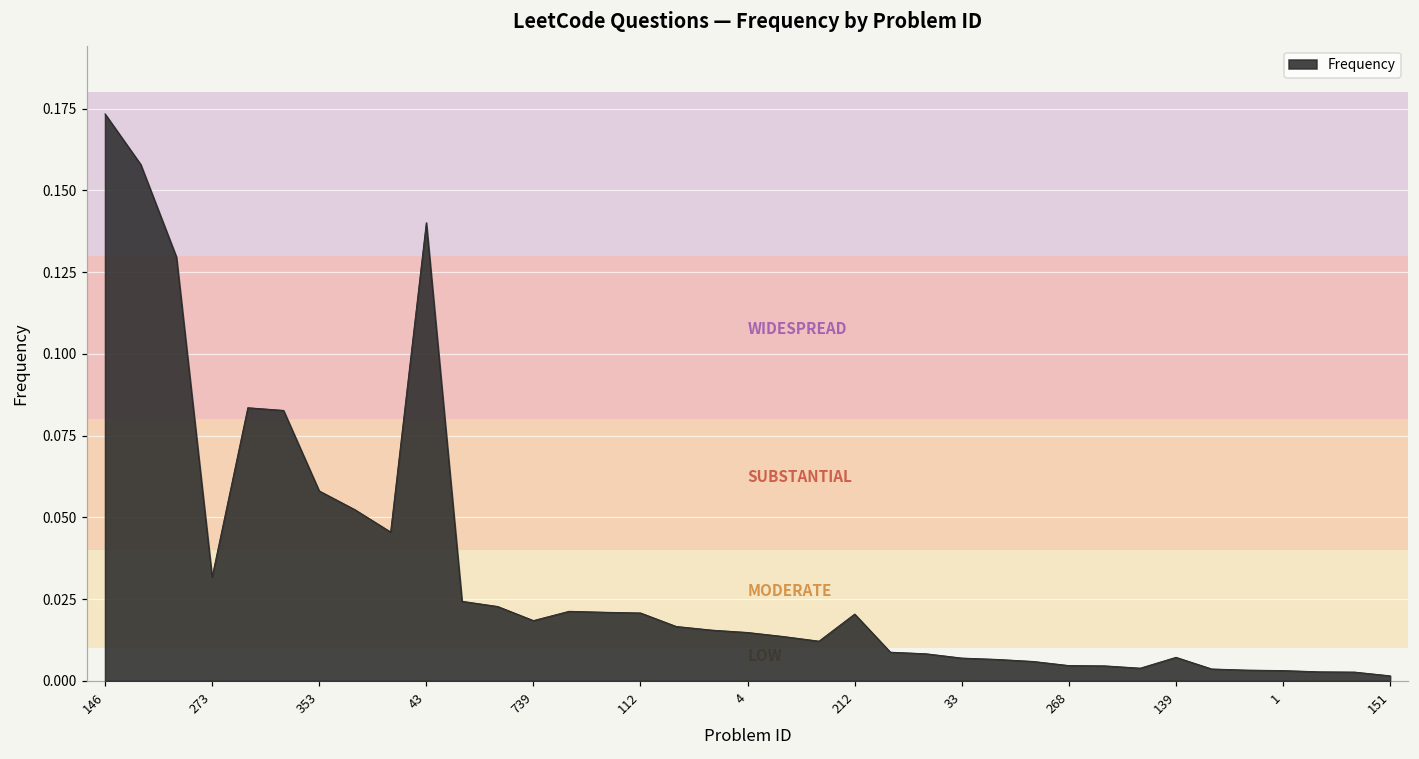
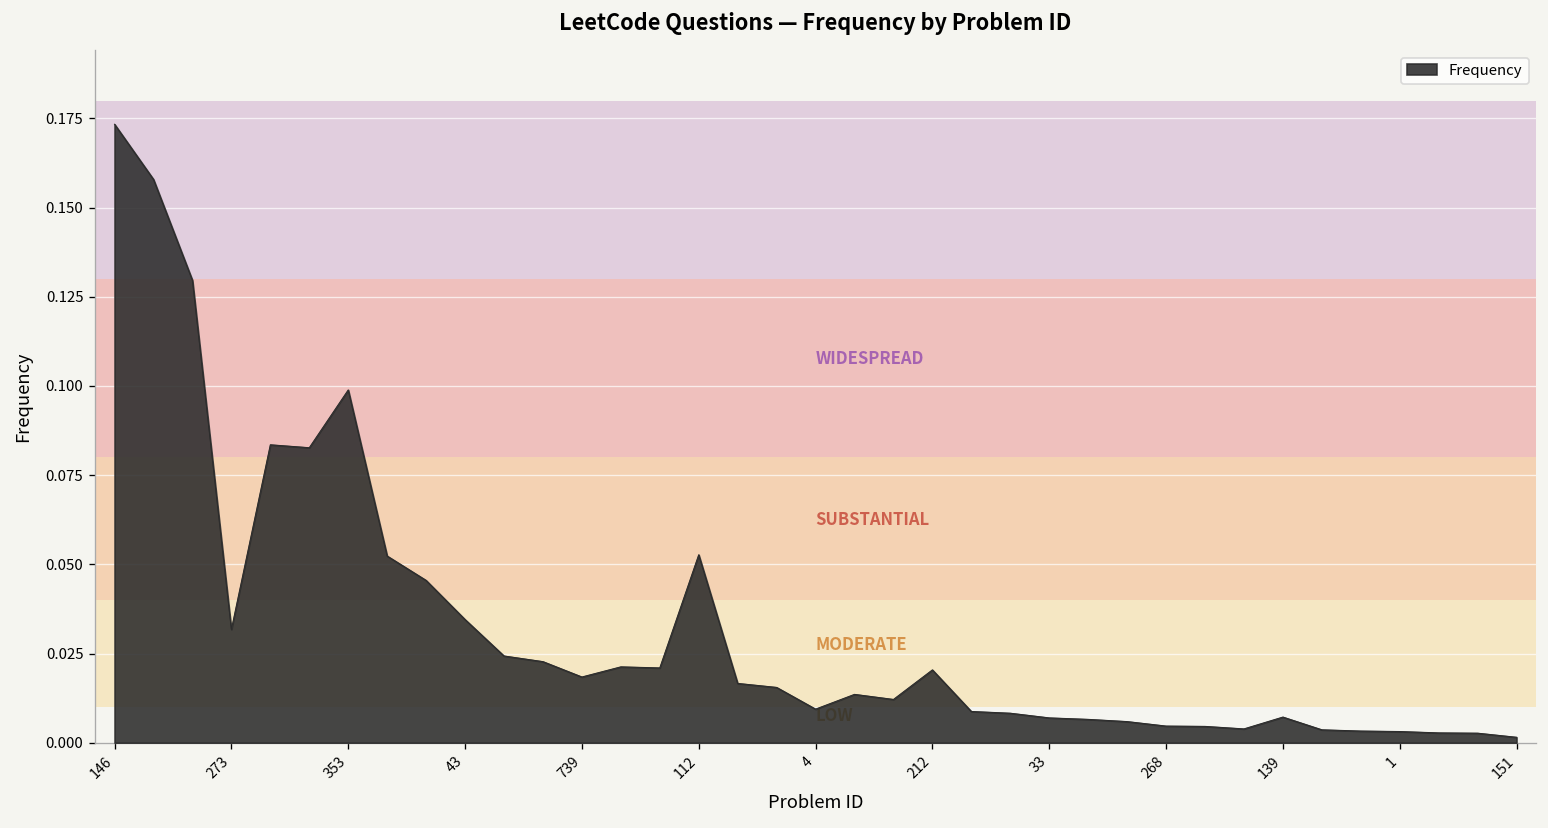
353: 0.058 -> 0.099
43: 0.140 -> 0.035
112: 0.021 -> 0.053
4: 0.015 -> 0.009
